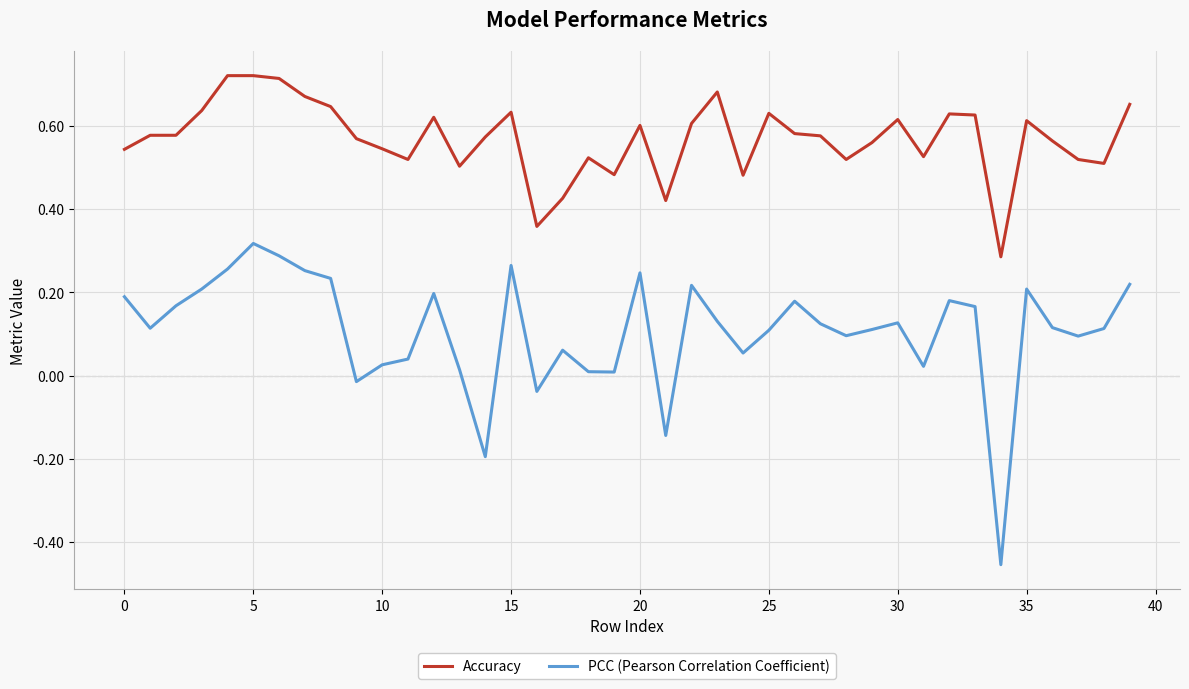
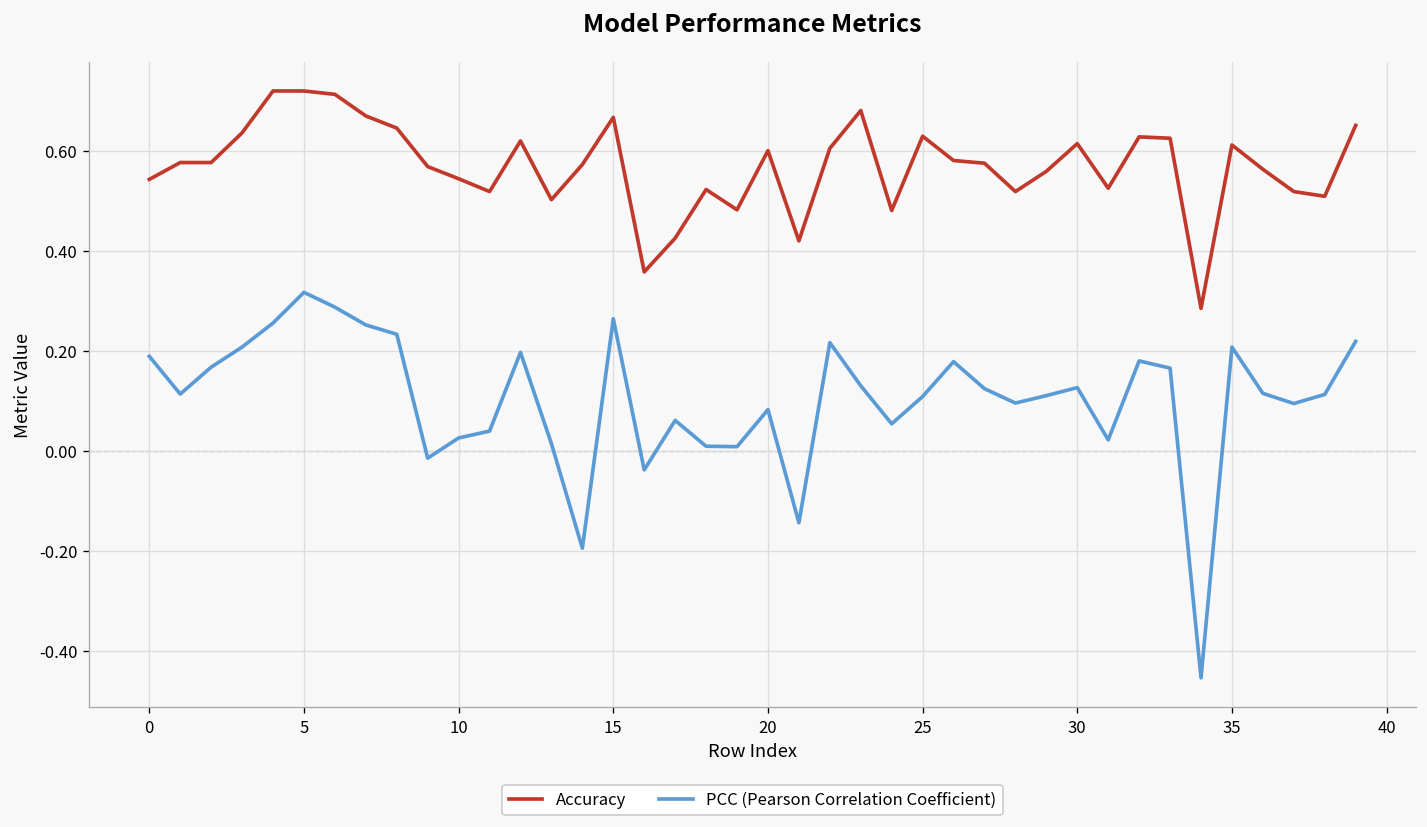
Accuracy, 15: 0.63 -> 0.67
PCC (Pearson Correlation Coefficient), 20: 0.25 -> 0.08
